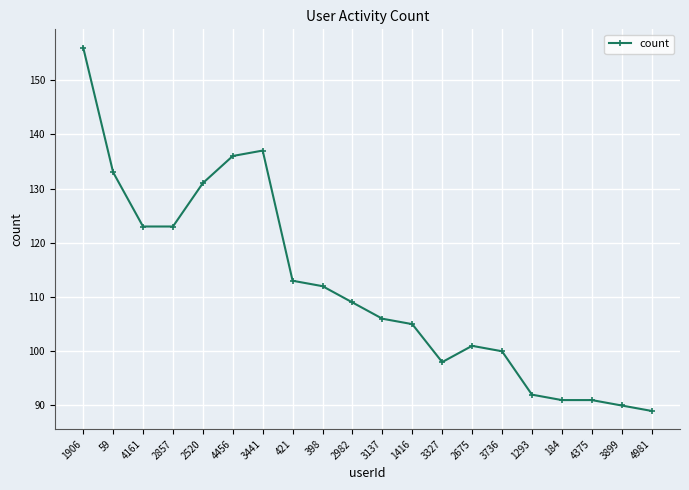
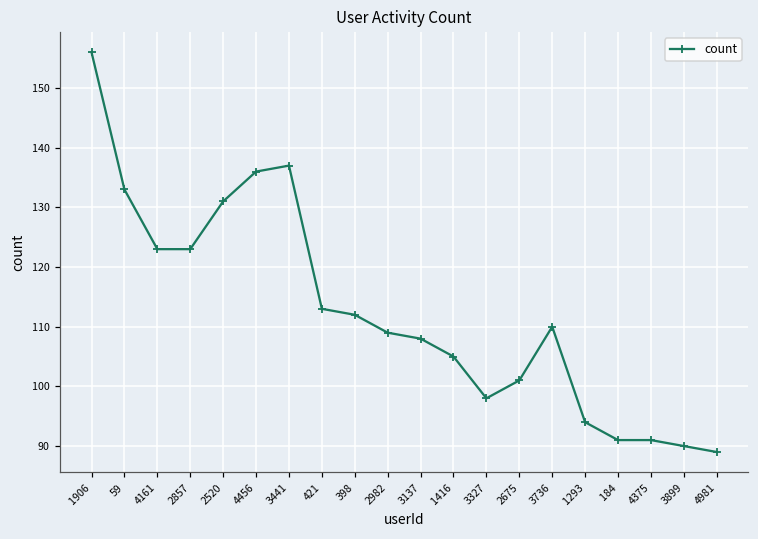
3137: 106 -> 108
3736: 100 -> 110
1293: 92 -> 94
